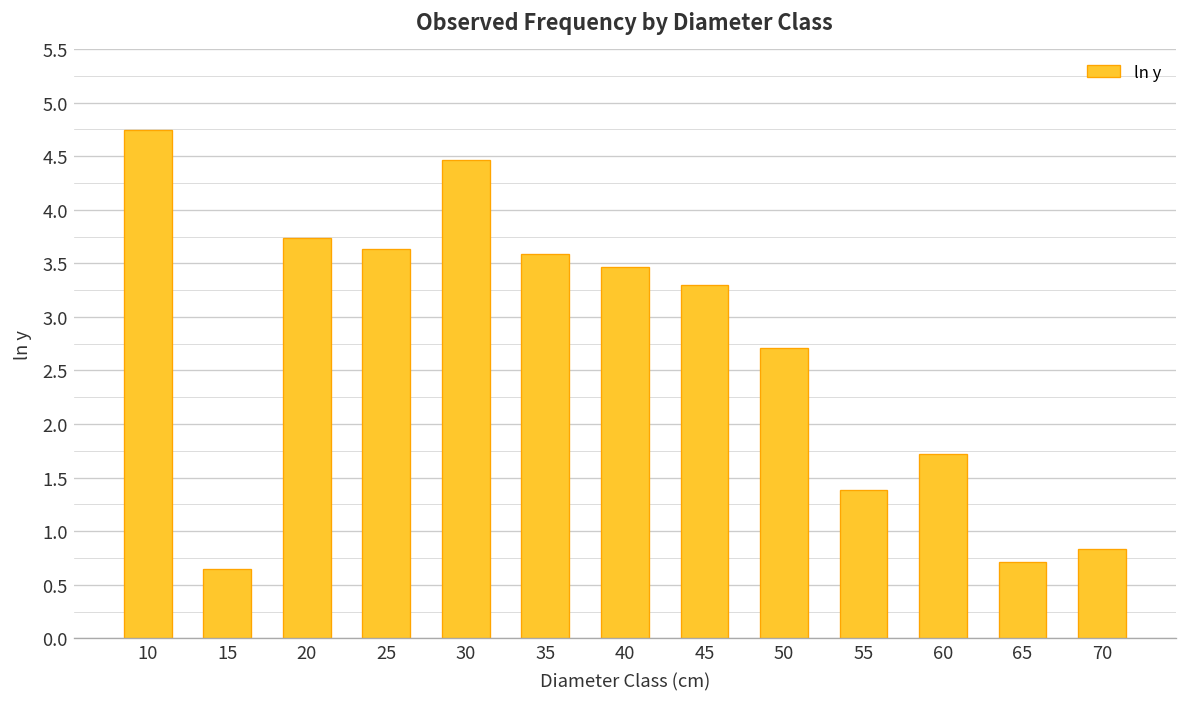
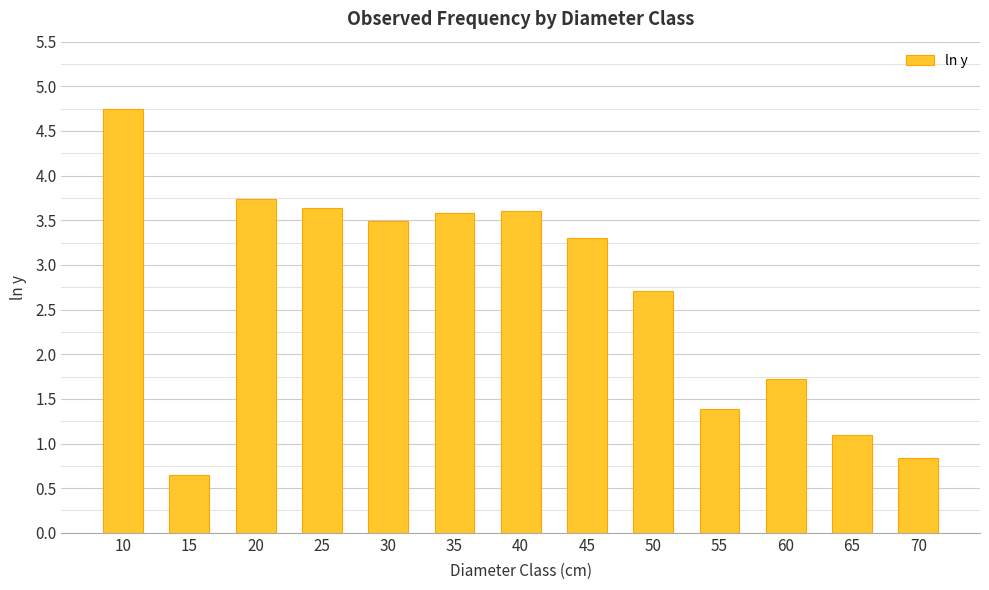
30: 4.5 -> 3.5
40: 3.5 -> 3.6
65: 0.7 -> 1.1
